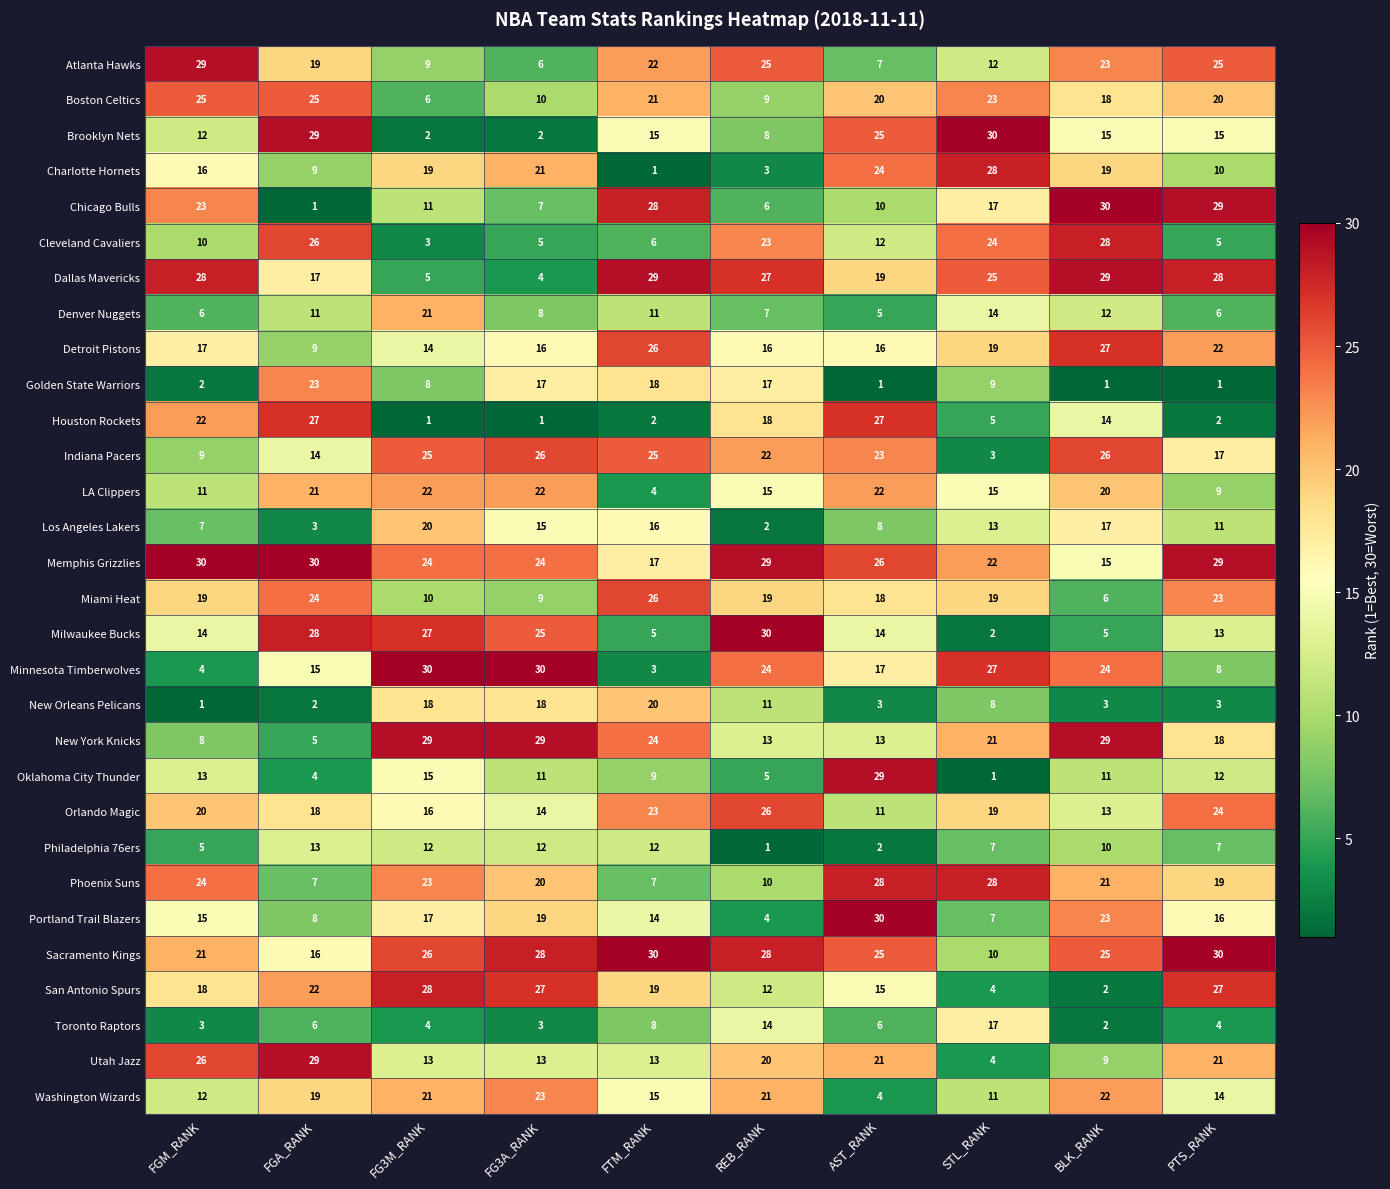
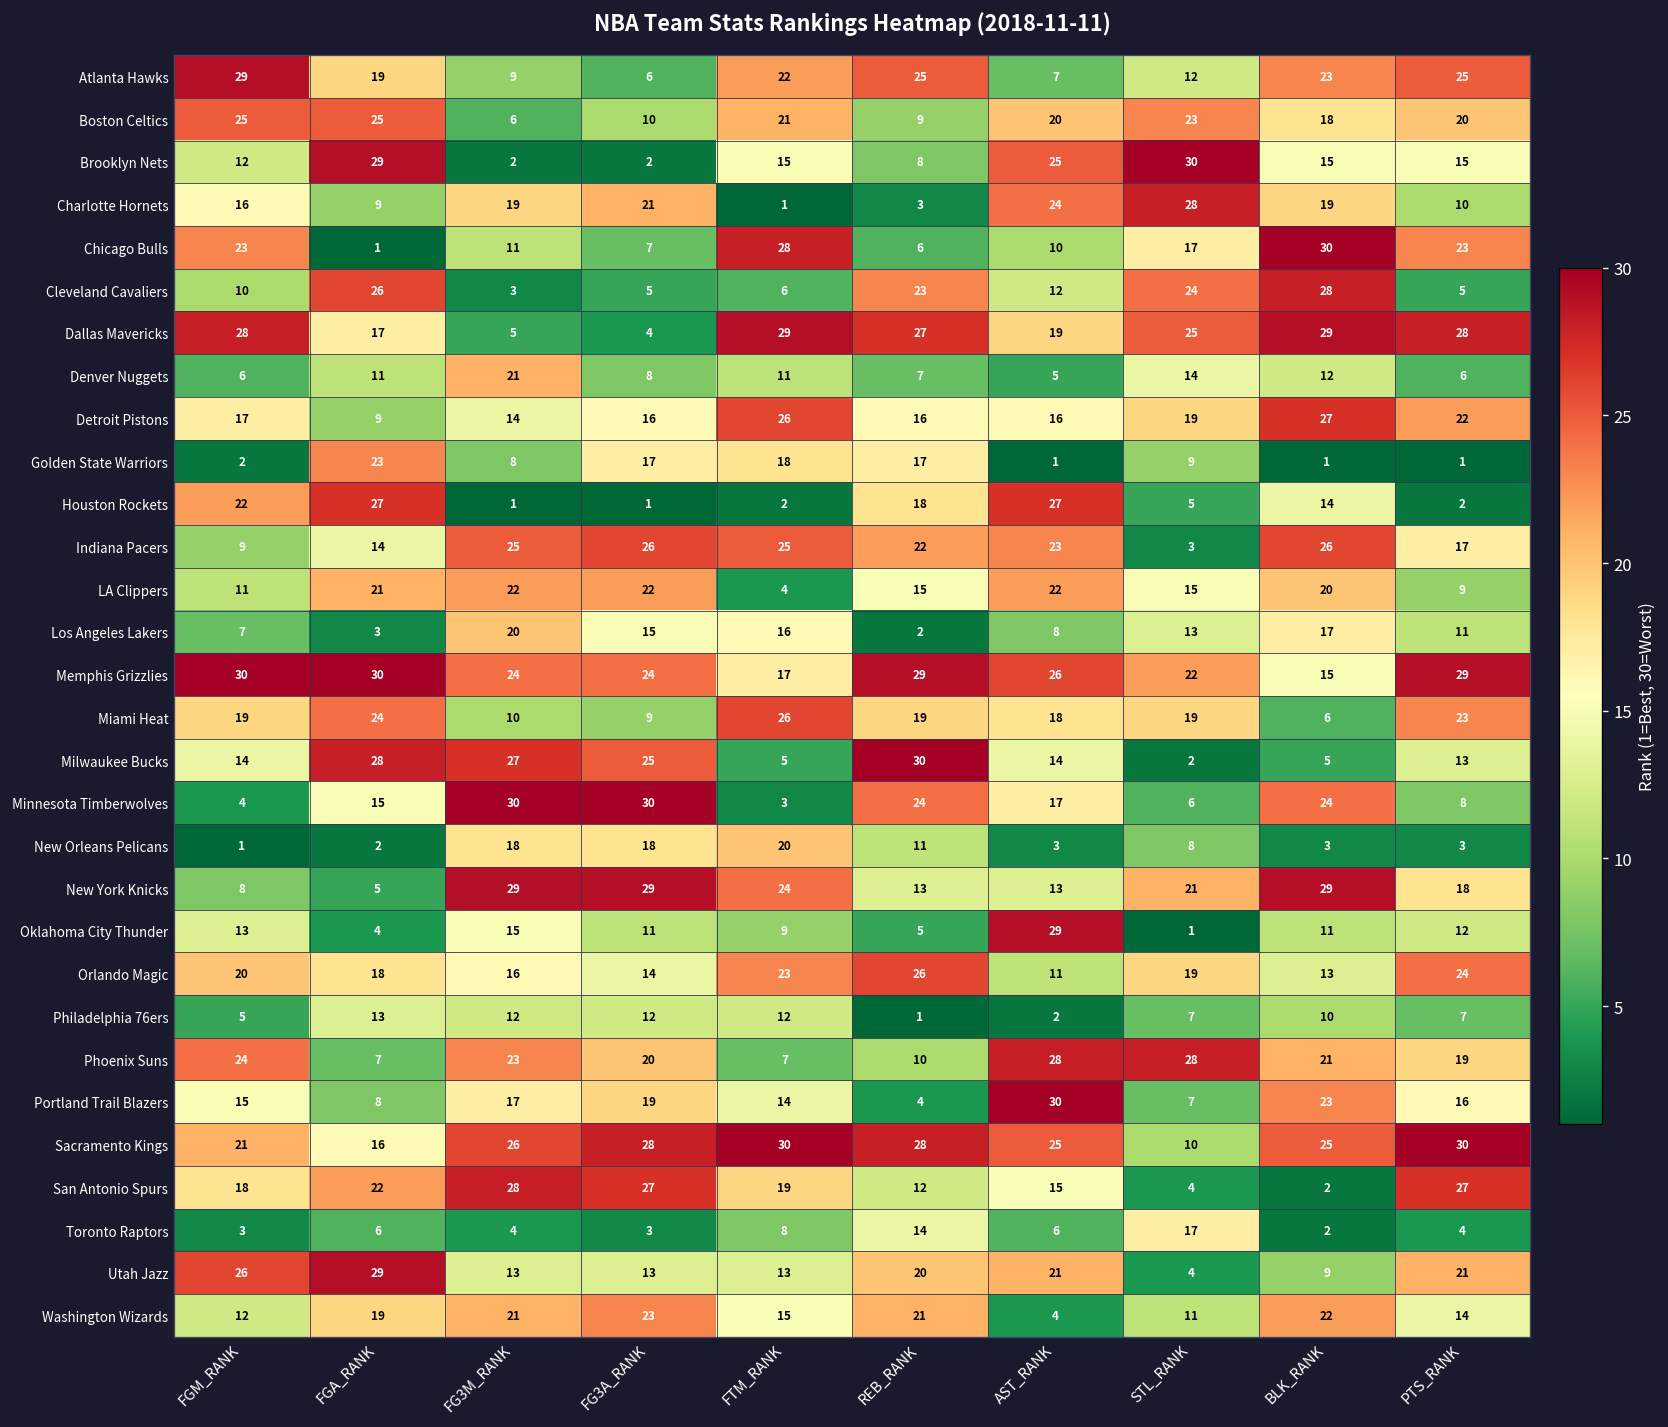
Chicago Bulls, PTS_RANK: 29 -> 23
Minnesota Timberwolves, STL_RANK: 27 -> 6
